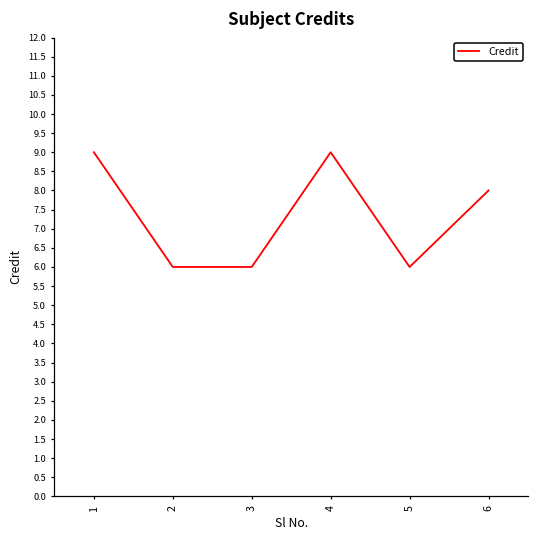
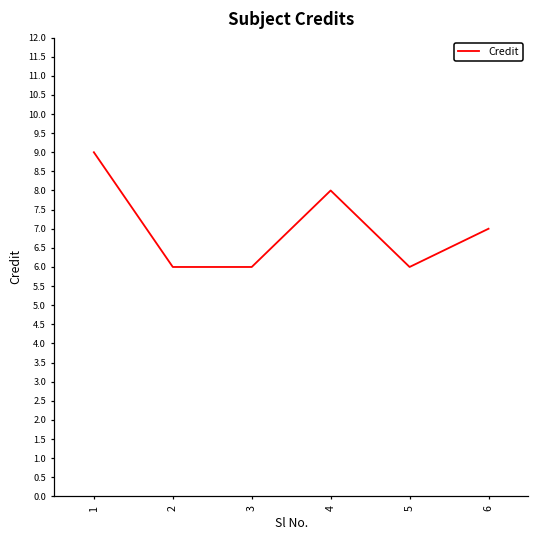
4: 9 -> 8
6: 8 -> 7
